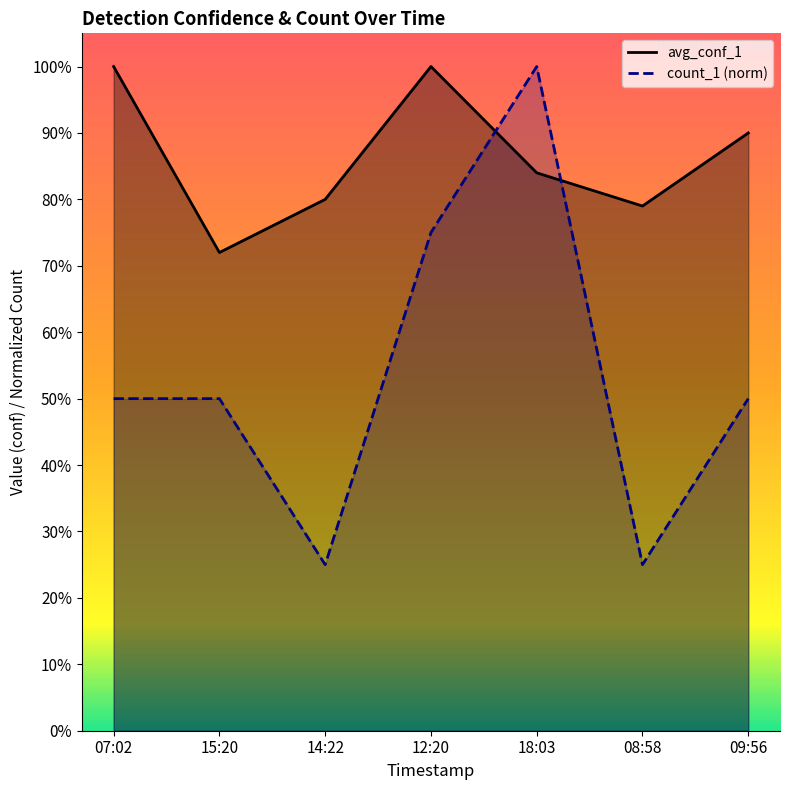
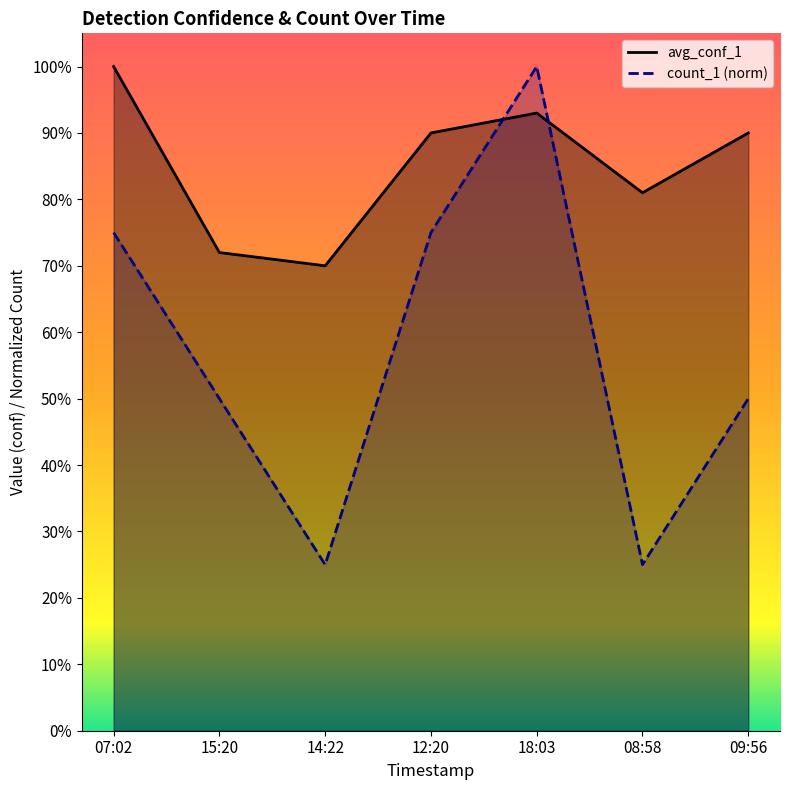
count_1 (norm), 07:02: 50% -> 75%
avg_conf_1, 14:22: 80% -> 70%
avg_conf_1, 12:20: 100% -> 90%
avg_conf_1, 18:03: 84% -> 93%
avg_conf_1, 08:58: 79% -> 81%
